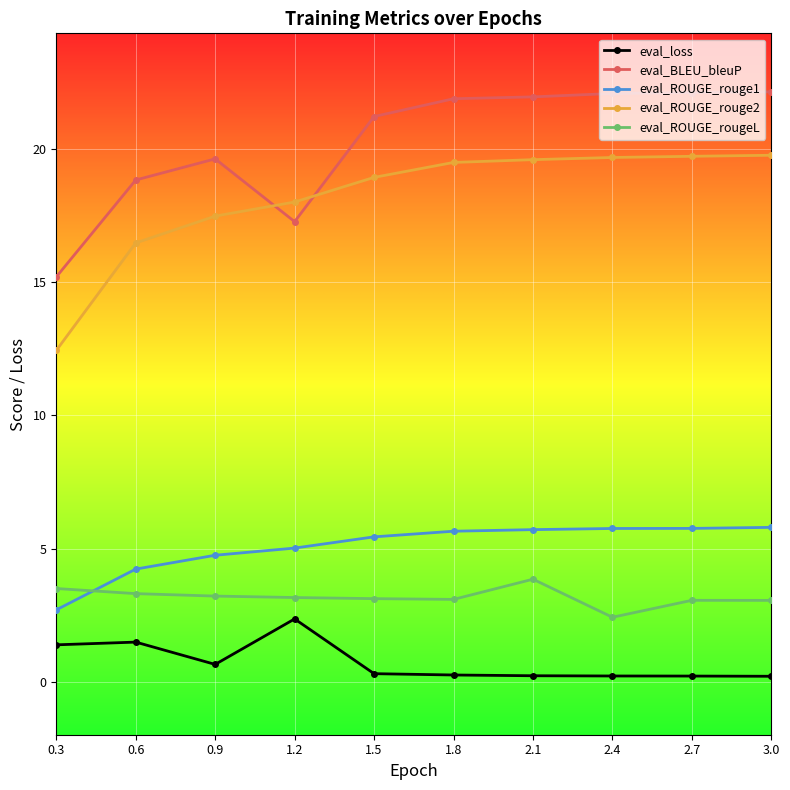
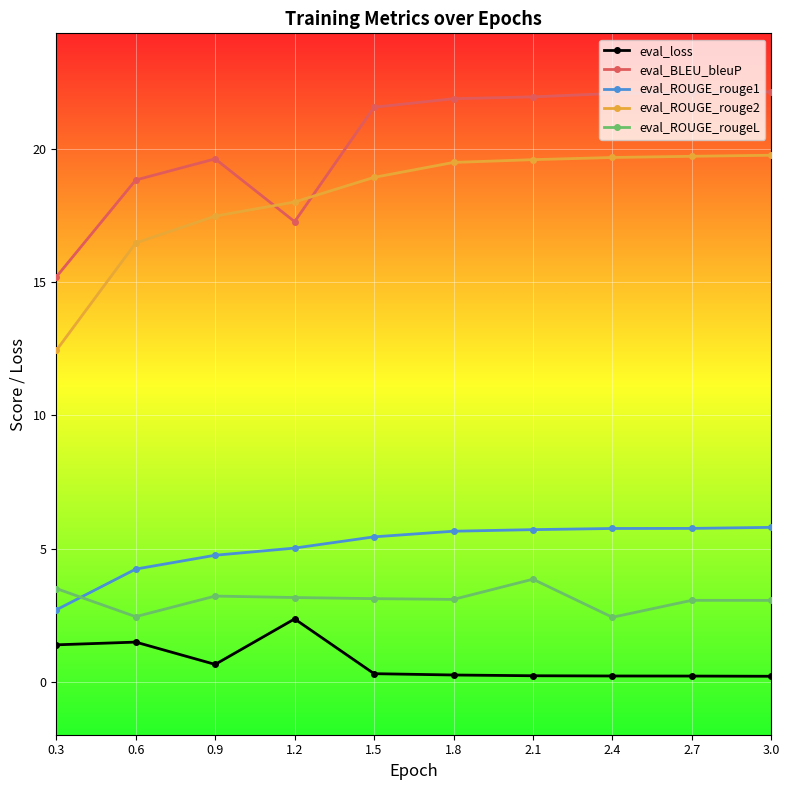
eval_ROUGE_rougeL, 0.6: 3.3 -> 2.4
eval_BLEU_bleuP, 1.5: 21.2 -> 21.6
